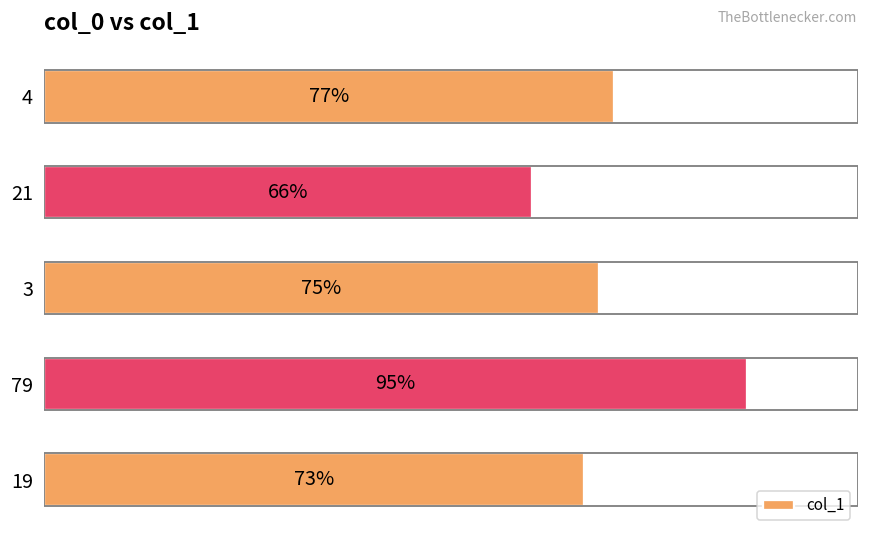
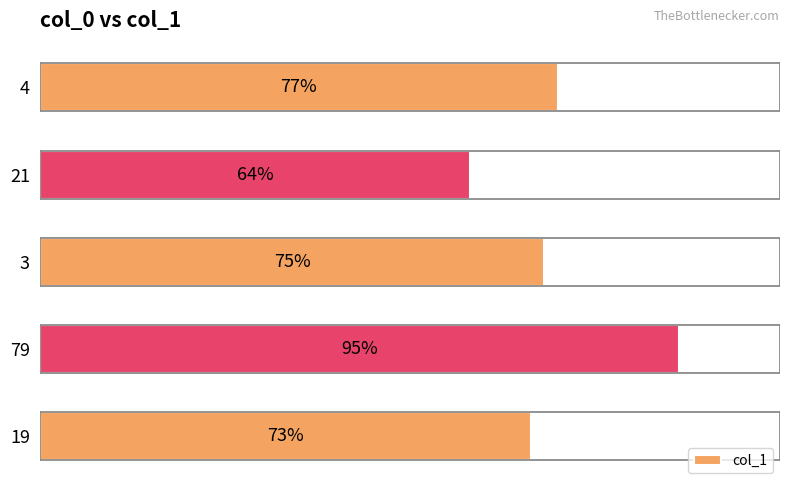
21: 66% -> 64%
